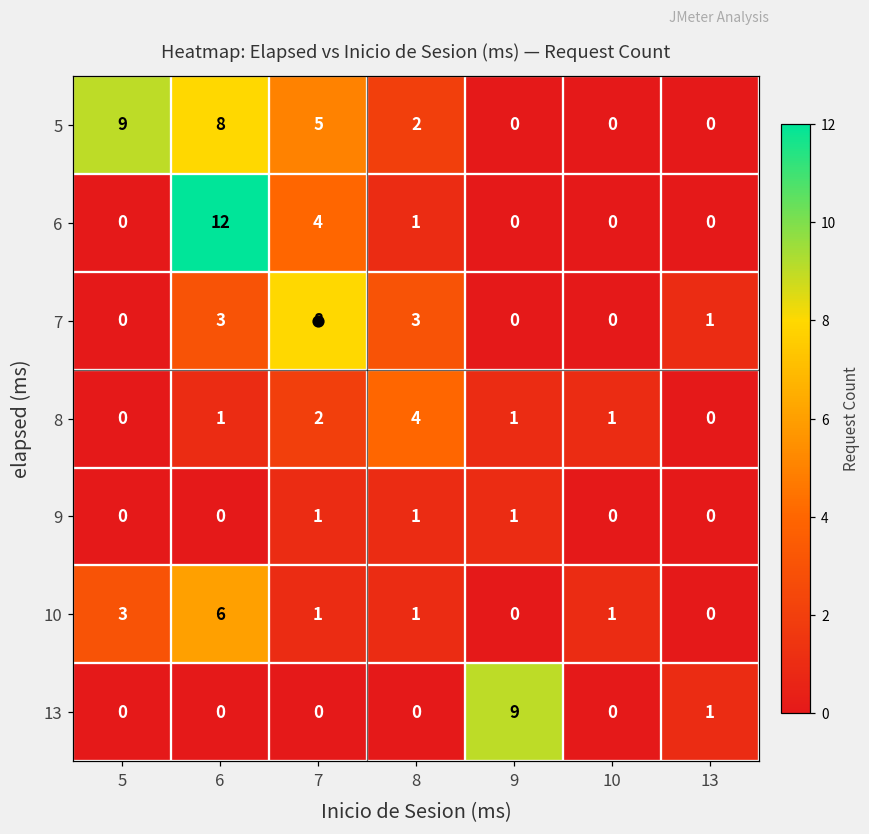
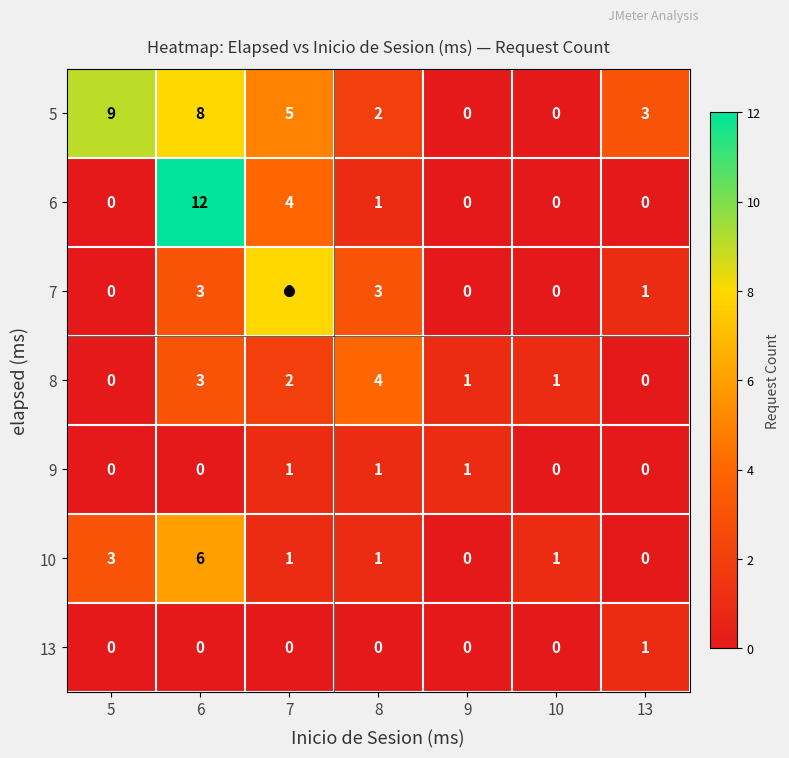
5, 13: 0 -> 3
8, 6: 1 -> 3
13, 9: 9 -> 0
